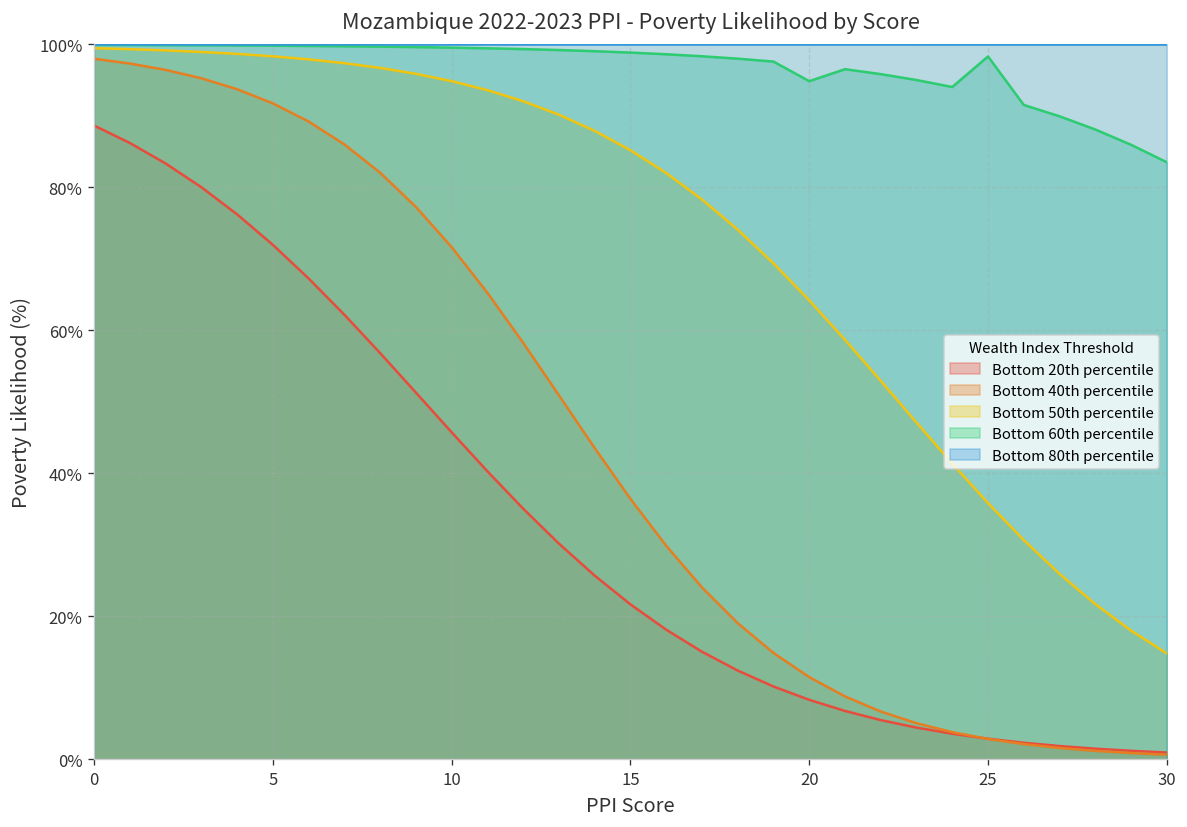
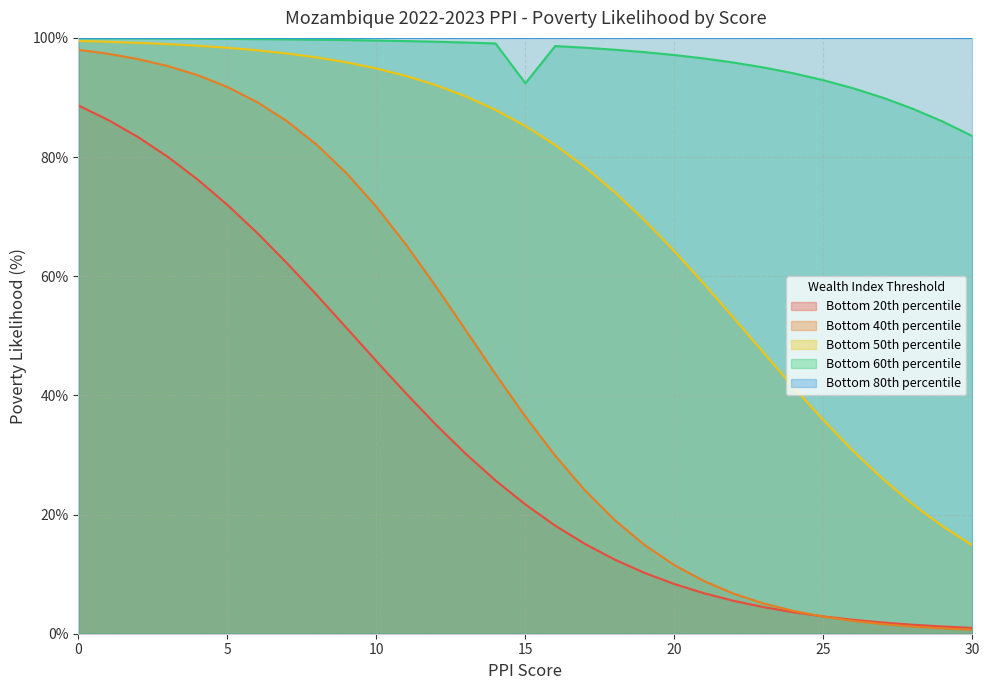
Bottom 60th percentile, 15: 99% -> 92%
Bottom 60th percentile, 20: 95% -> 97%
Bottom 60th percentile, 25: 98% -> 93%
